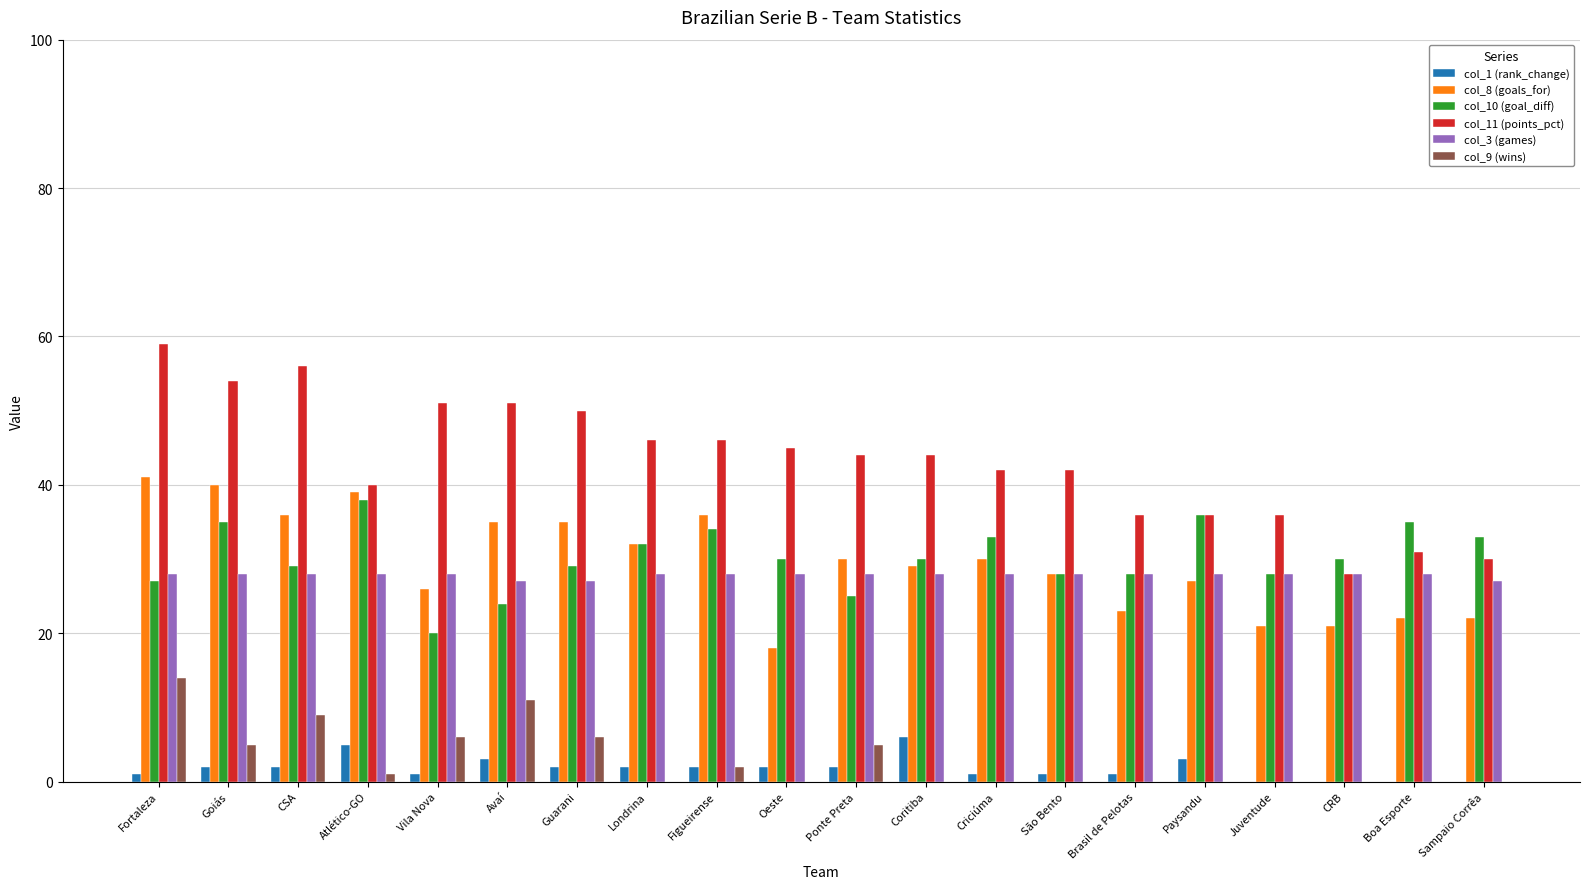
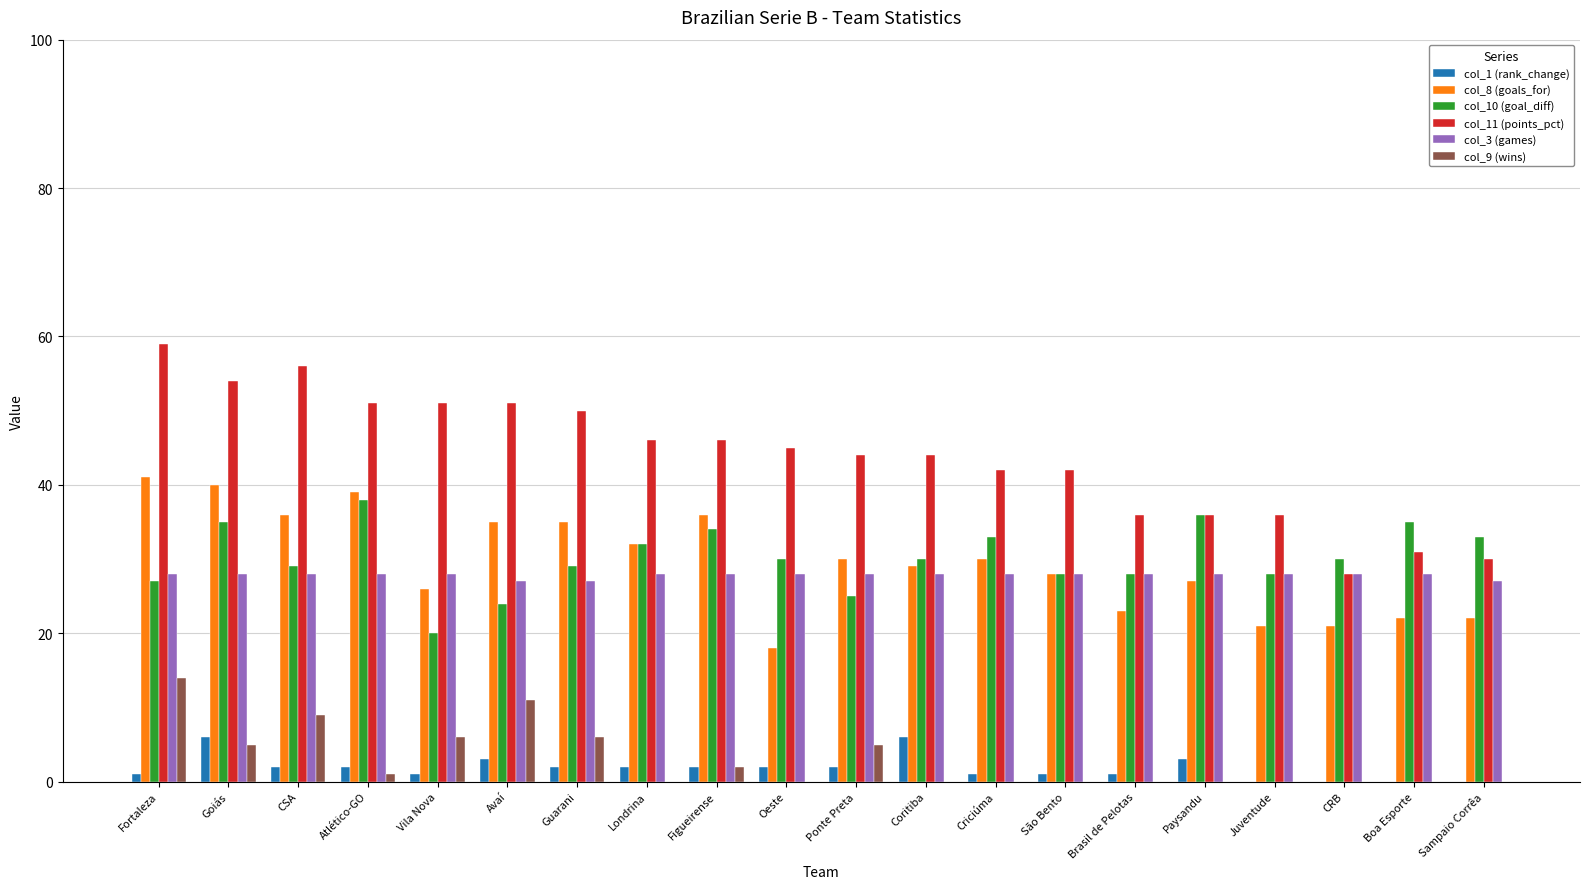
col_1 (rank_change), Goiás: 2 -> 6
col_1 (rank_change), Atlético-GO: 5 -> 2
col_11 (points_pct), Atlético-GO: 40 -> 51
